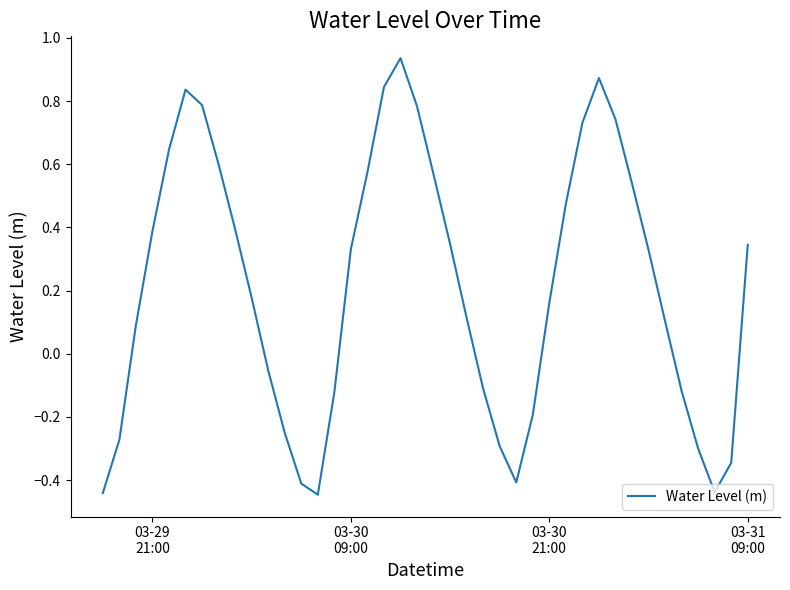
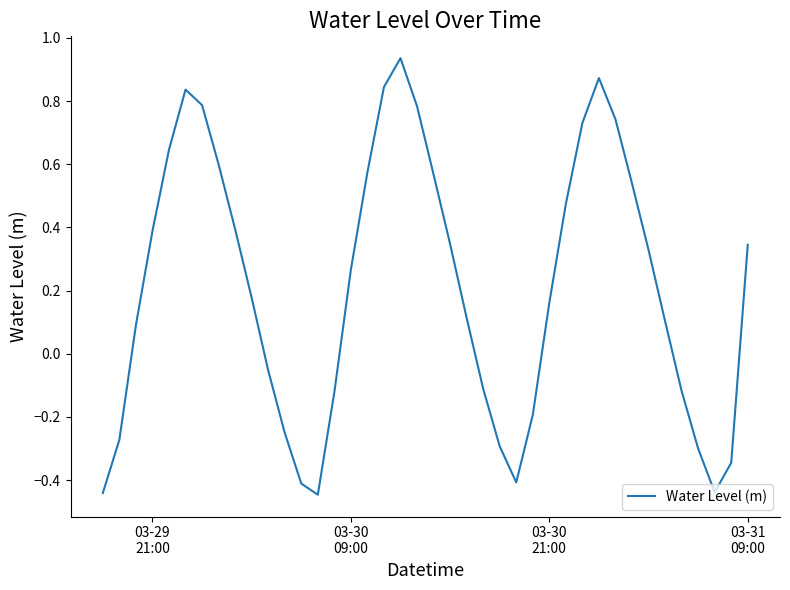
03-30 09:00: 0.33 -> 0.27
